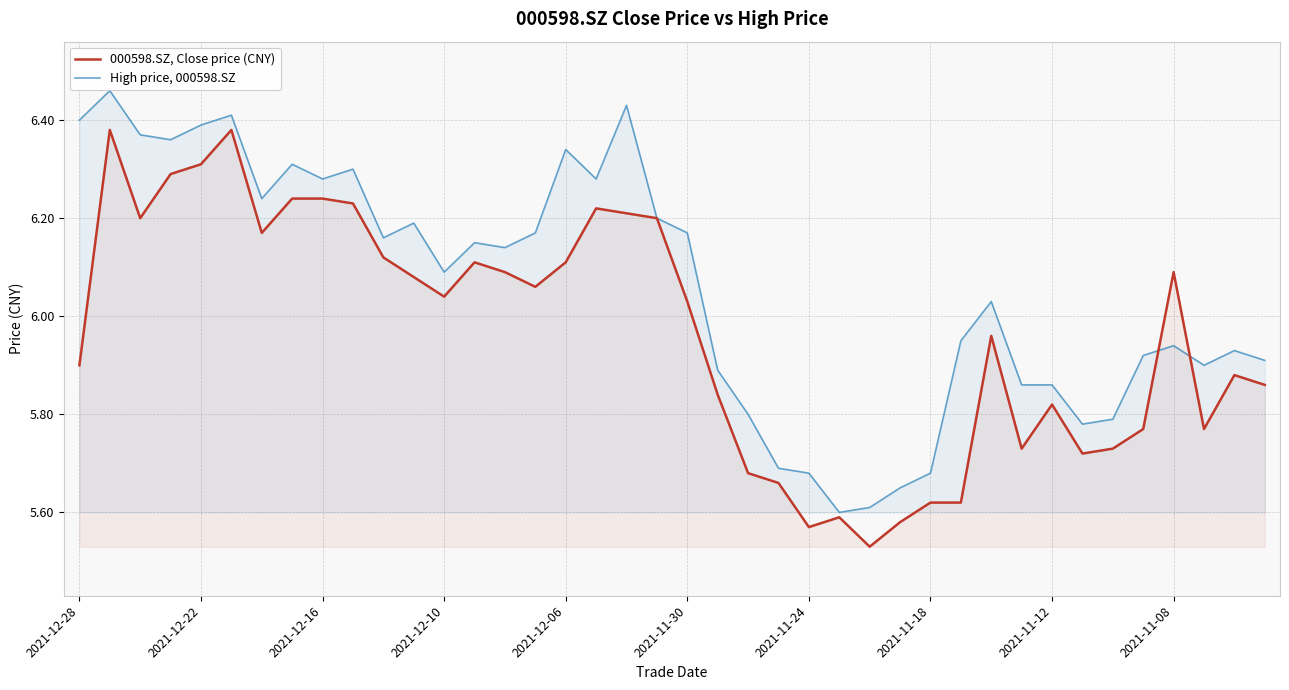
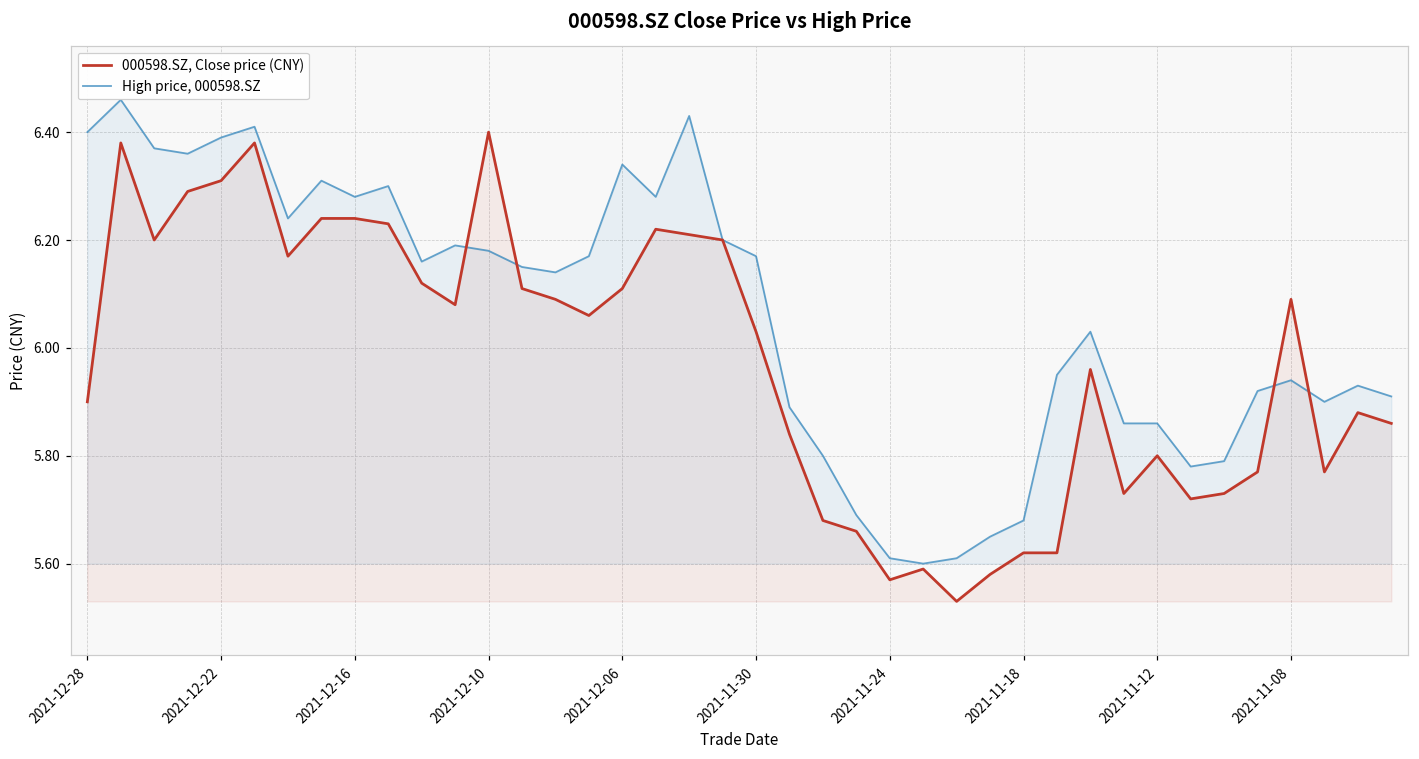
000598.SZ, Close price (CNY), 2021-12-10: 6.04 -> 6.40
High price, 000598.SZ, 2021-12-10: 6.09 -> 6.18
High price, 000598.SZ, 2021-11-24: 5.68 -> 5.61
000598.SZ, Close price (CNY), 2021-11-12: 5.82 -> 5.80
